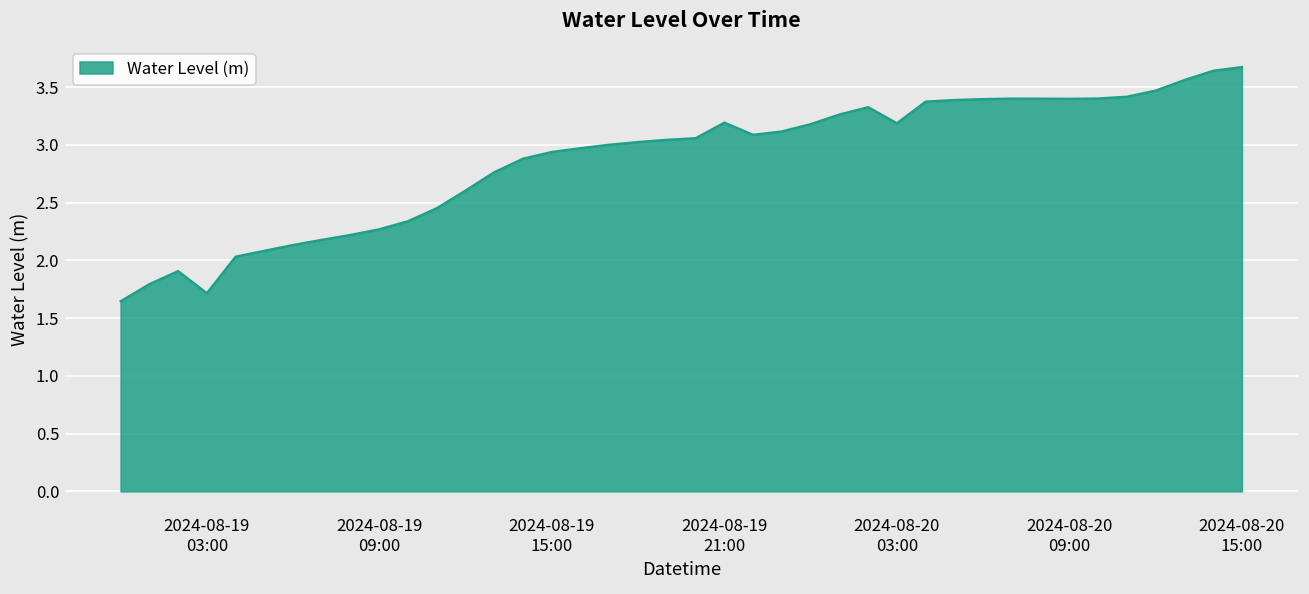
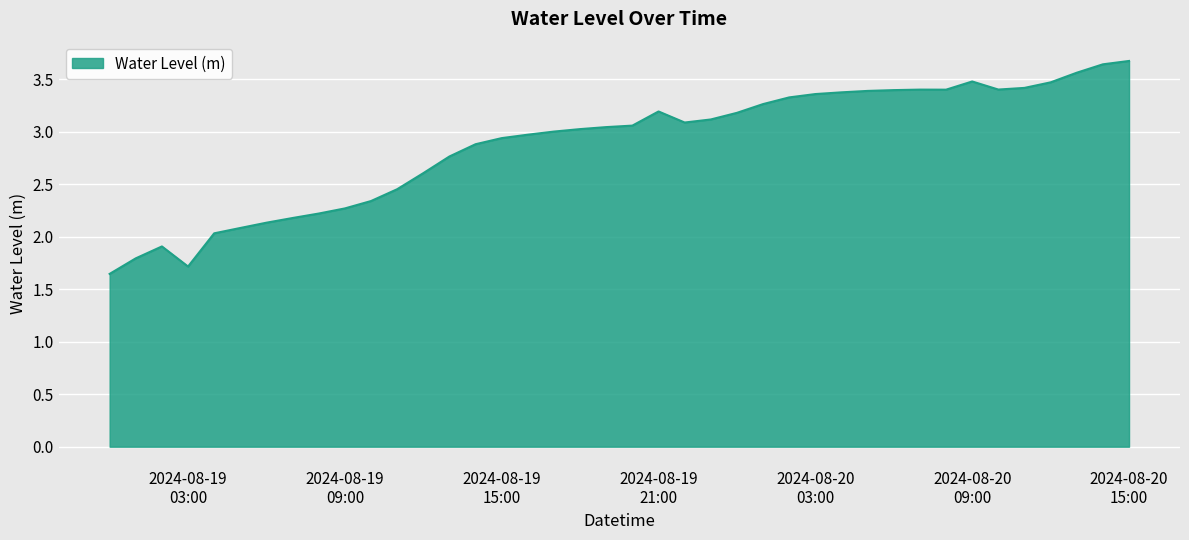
2024-08-20 03:00: 3.19 -> 3.36
2024-08-20 09:00: 3.40 -> 3.48
